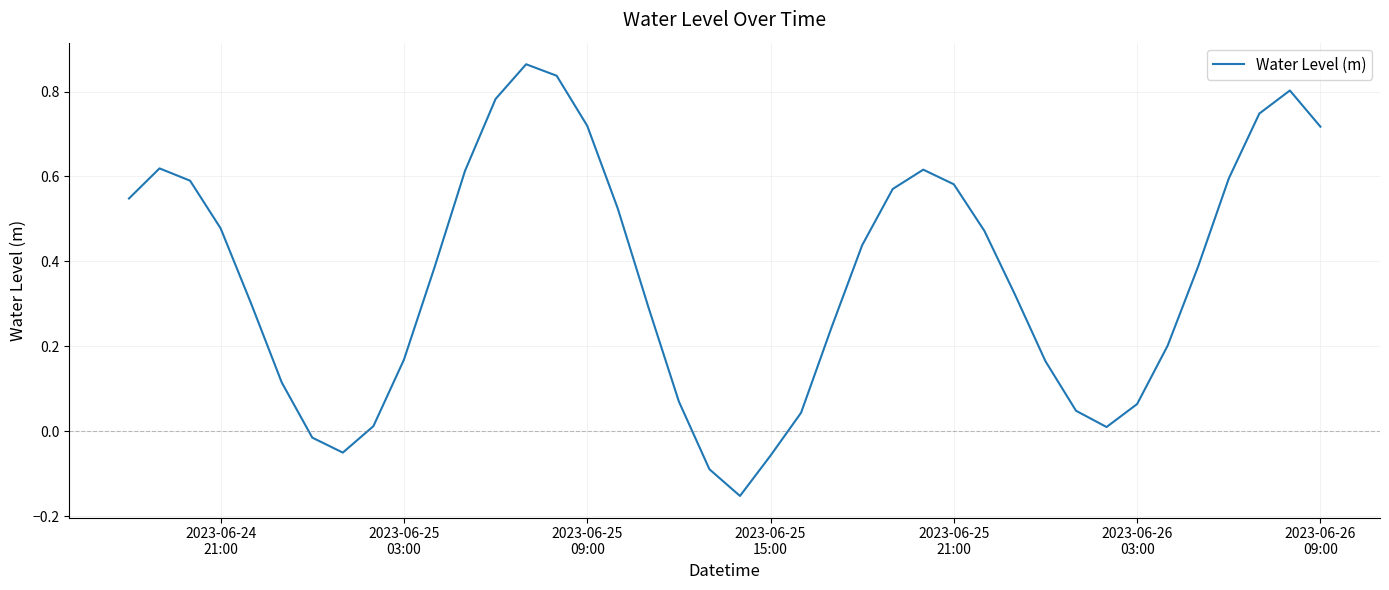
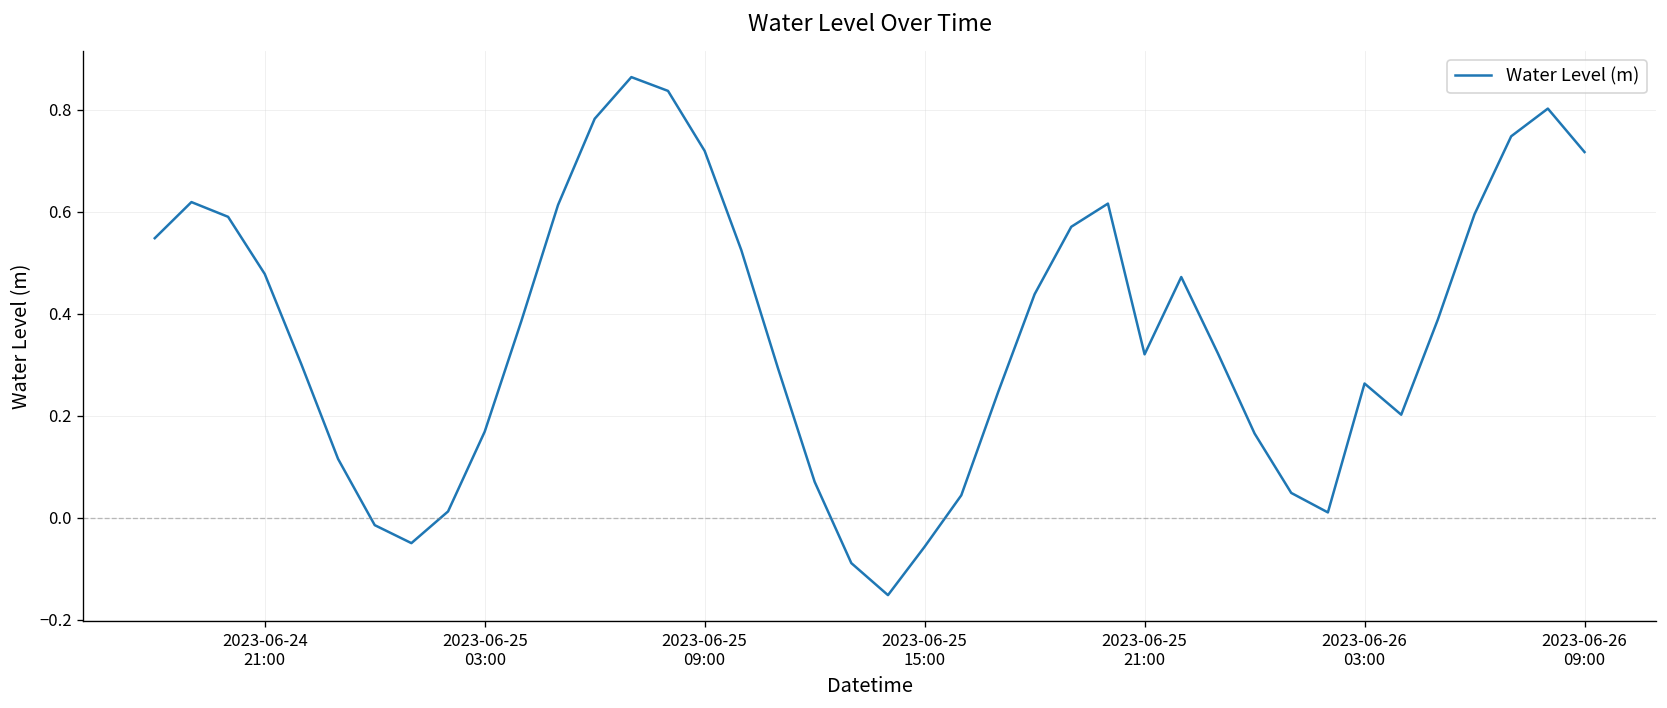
2023-06-25 21:00: 0.58 -> 0.32
2023-06-26 03:00: 0.06 -> 0.26
